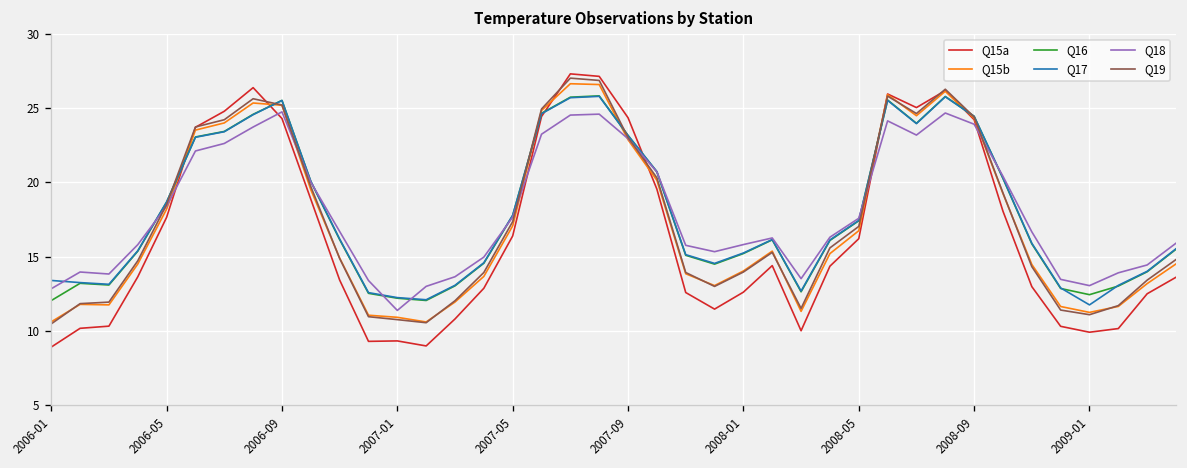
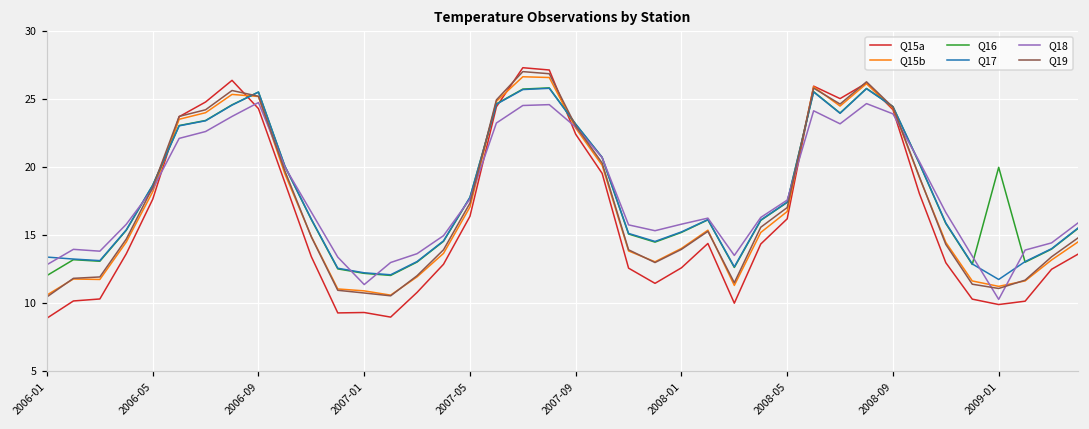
Q15a, 2007-09: 24.4 -> 22.4
Q16, 2009-01: 12.4 -> 20.0
Q18, 2009-01: 13.0 -> 10.3
